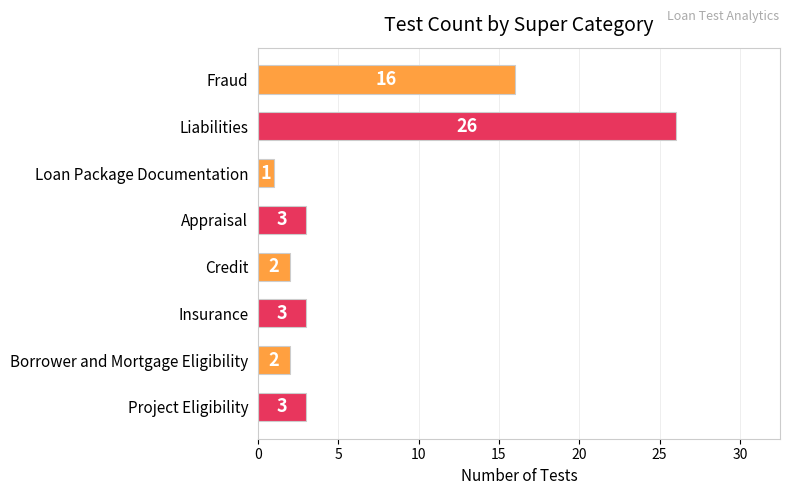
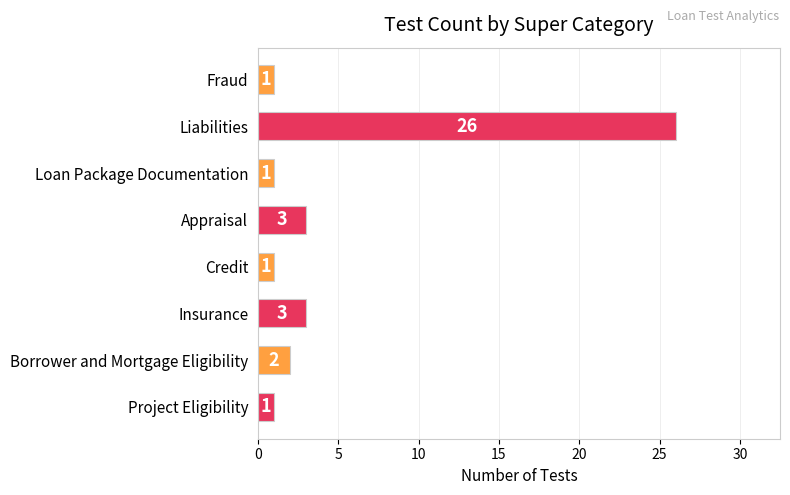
Fraud: 16 -> 1
Credit: 2 -> 1
Project Eligibility: 3 -> 1
